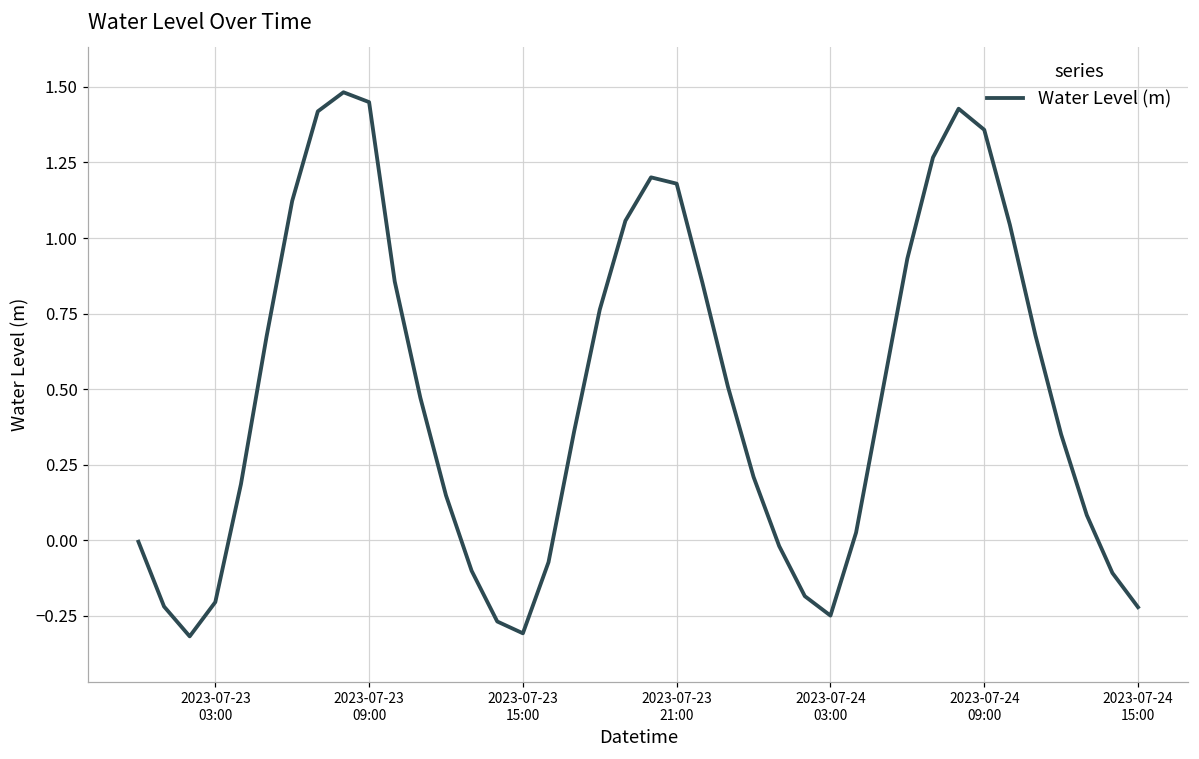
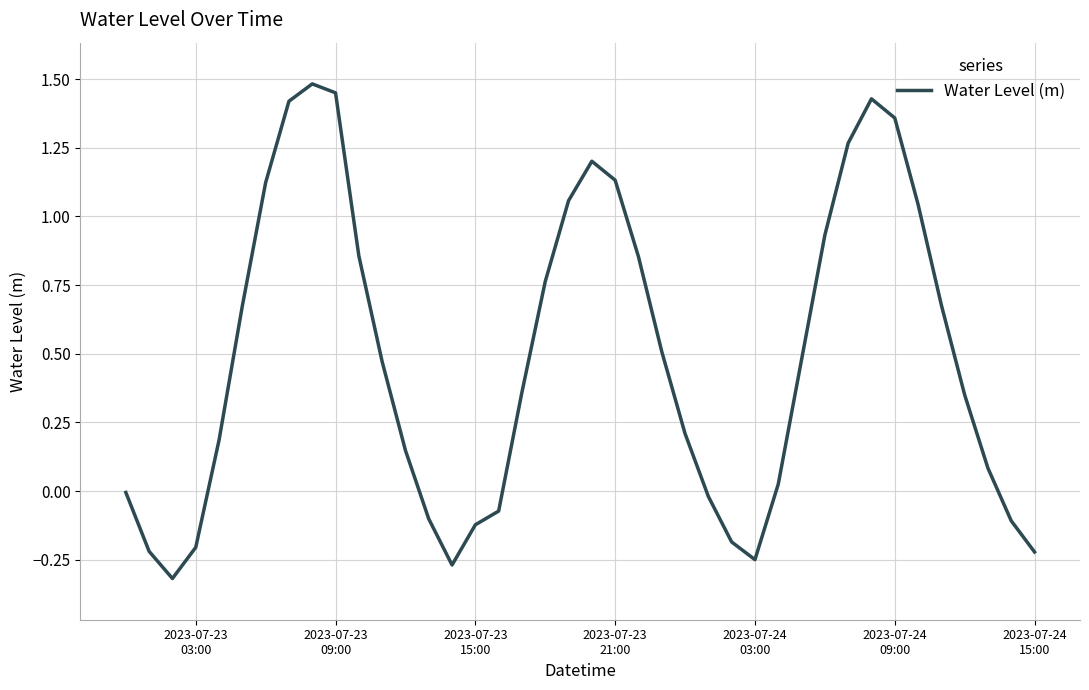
2023-07-23 15:00: -0.31 -> -0.12
2023-07-23 21:00: 1.18 -> 1.13
